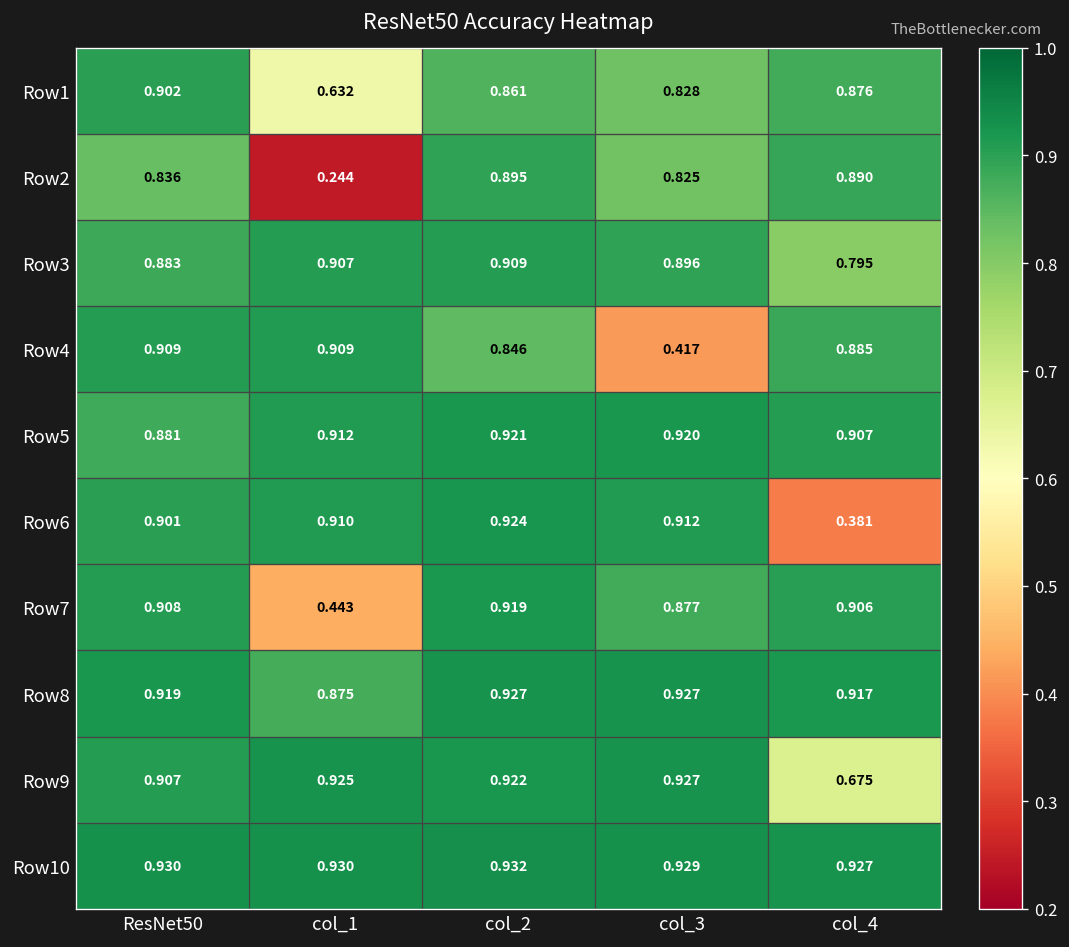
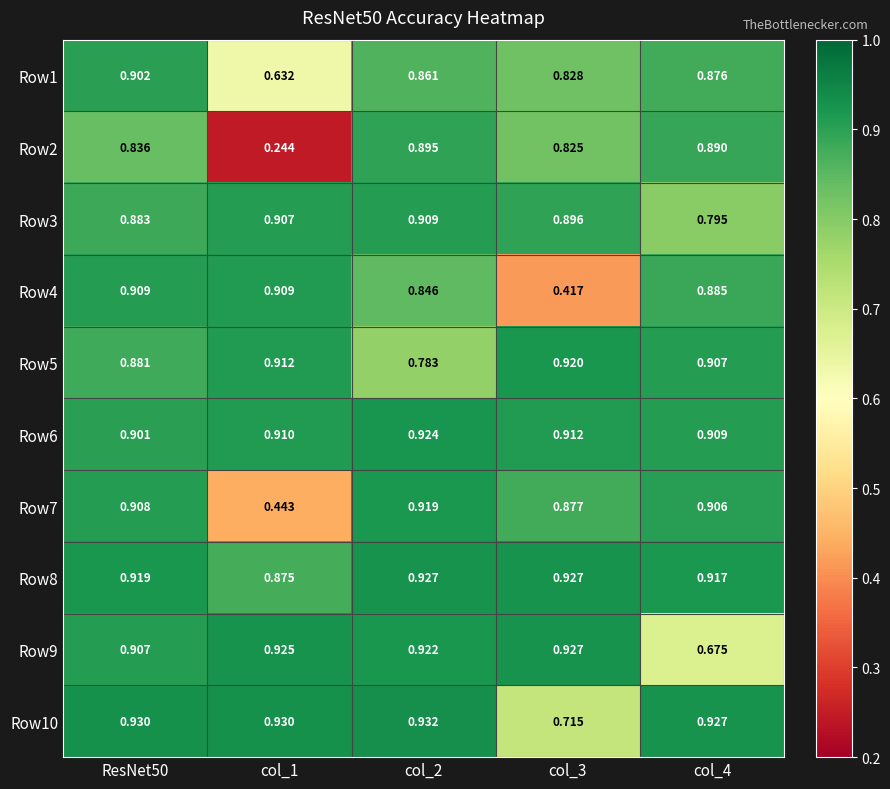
Row5, col_2: 0.921 -> 0.783
Row6, col_4: 0.381 -> 0.909
Row10, col_3: 0.929 -> 0.715
